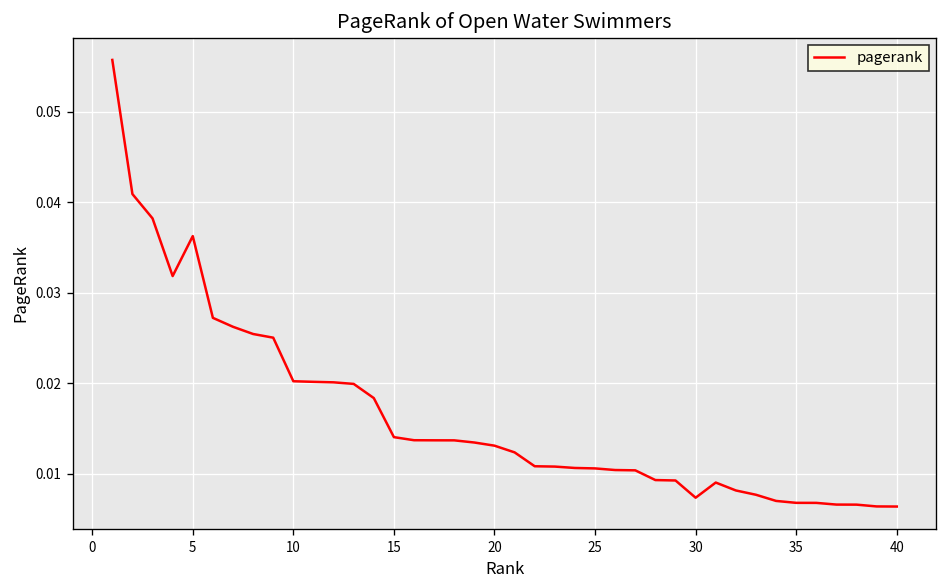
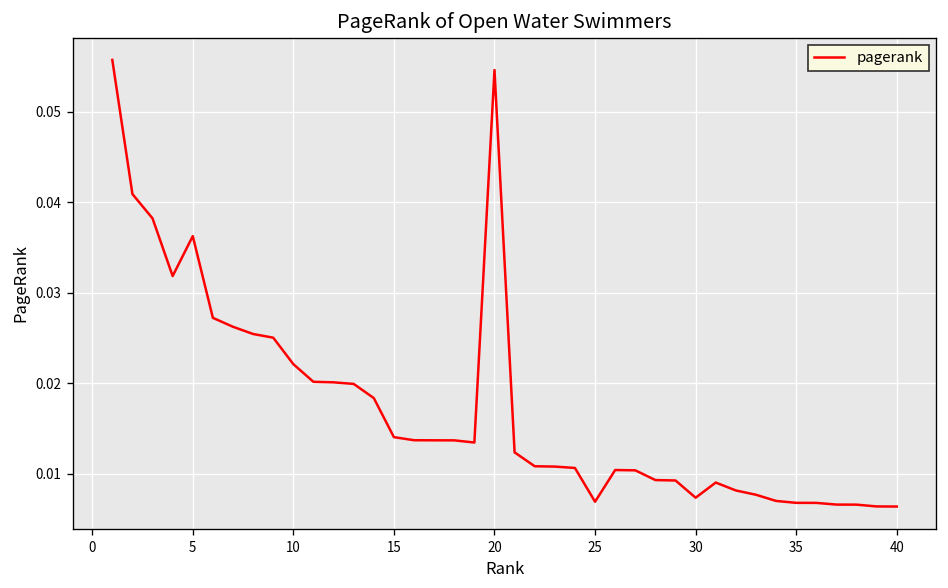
10: 0.020 -> 0.022
20: 0.013 -> 0.055
25: 0.011 -> 0.007
